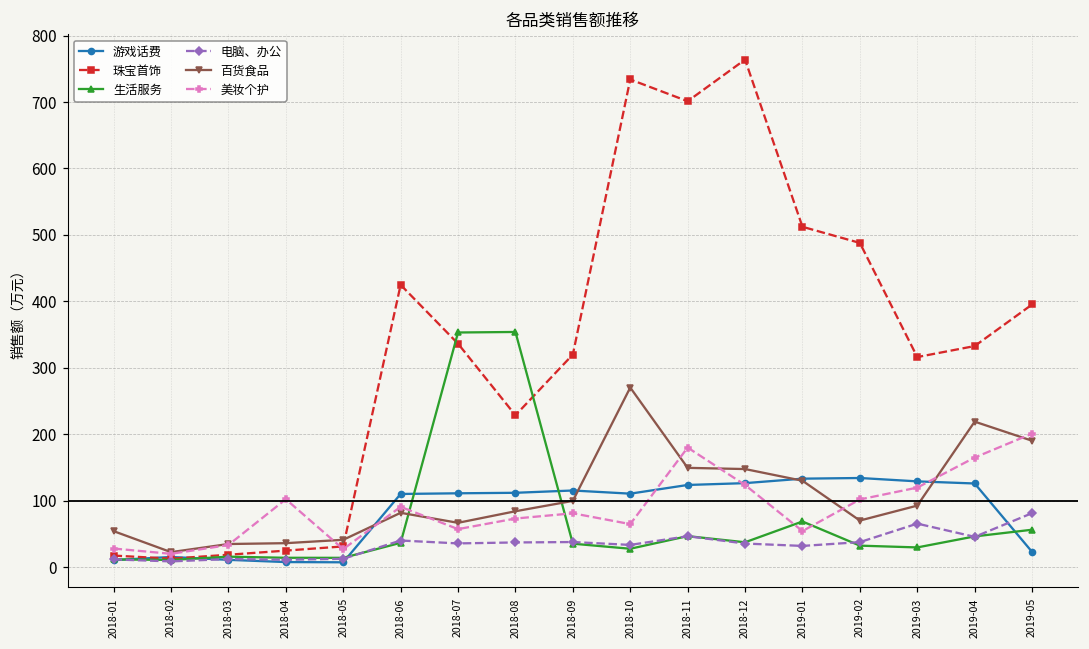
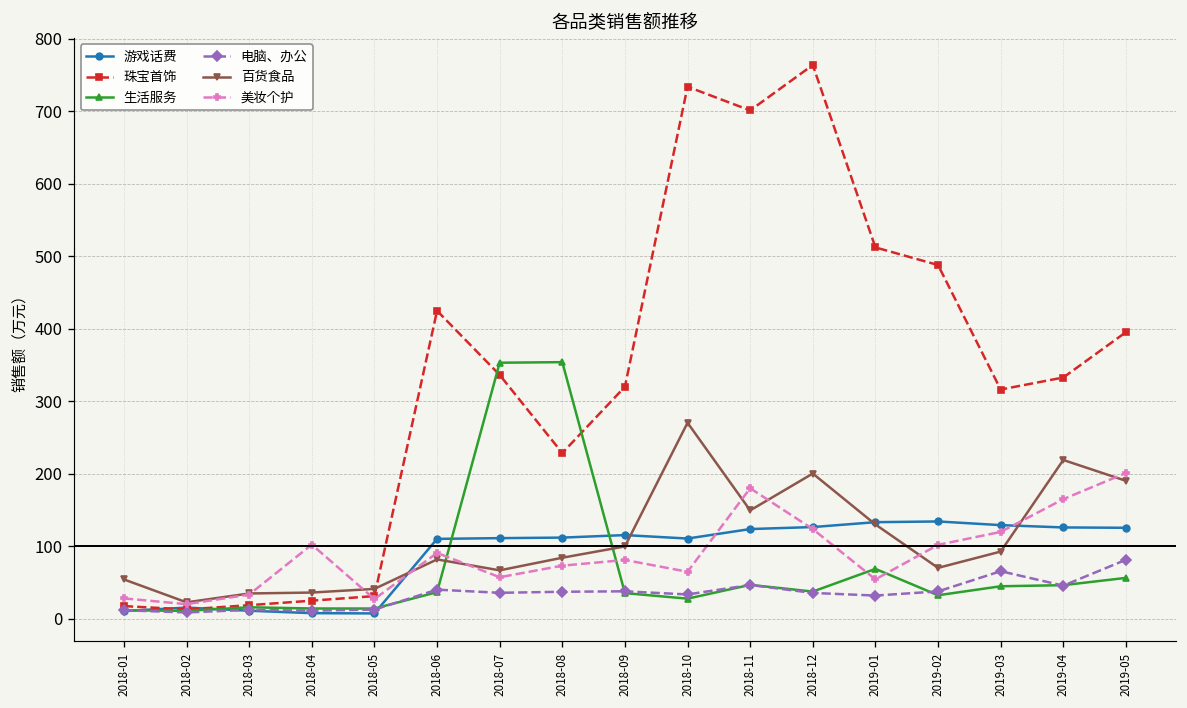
百货食品, 2018-12: 150 -> 200
生活服务, 2019-03: 30 -> 40
游戏话费, 2019-05: 20 -> 130
